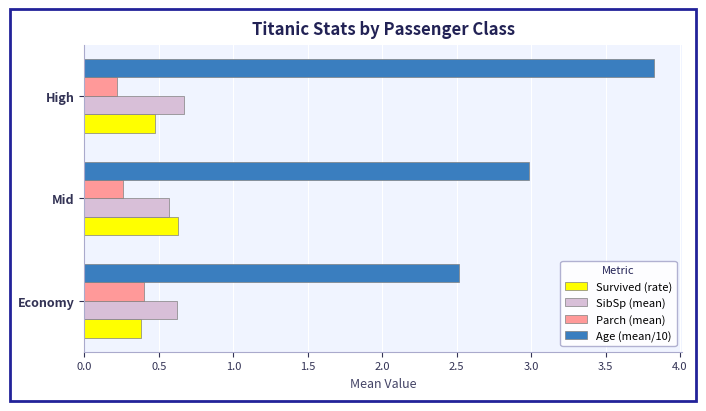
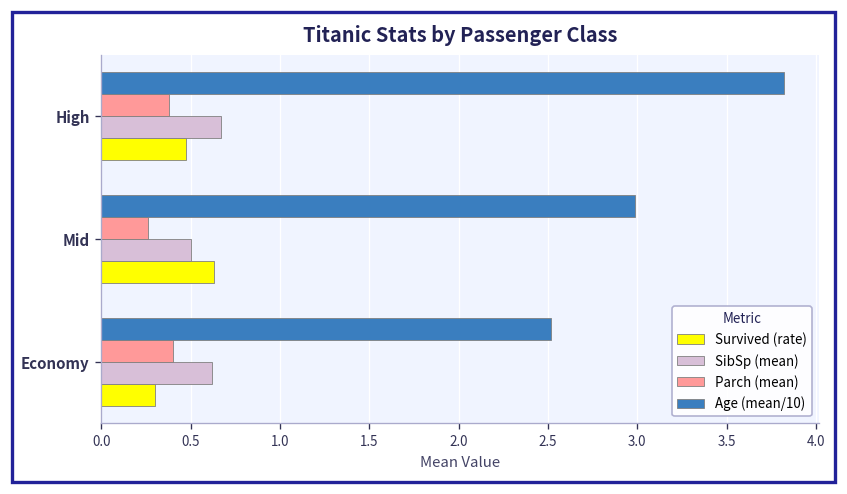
Parch (mean), High: 0.22 -> 0.38
SibSp (mean), Mid: 0.57 -> 0.50
Survived (rate), Economy: 0.38 -> 0.30
